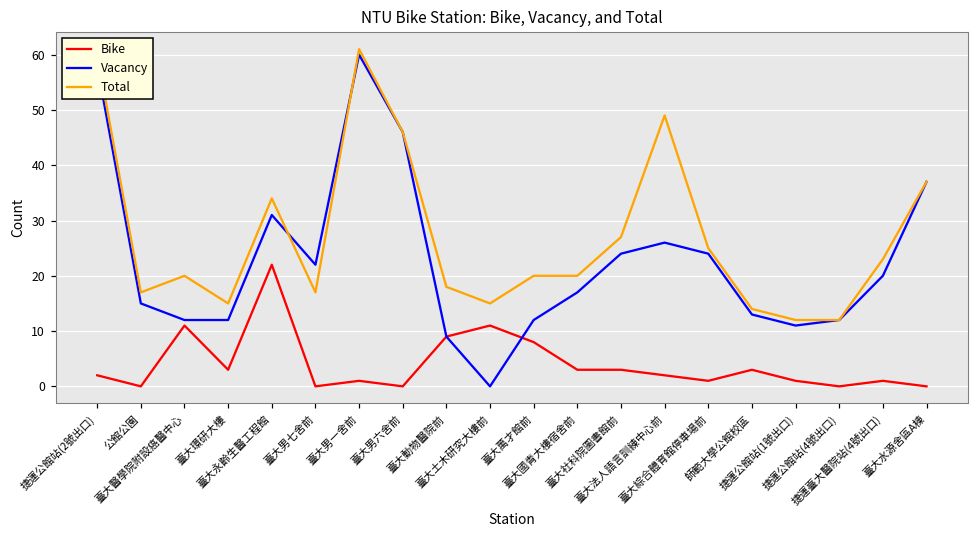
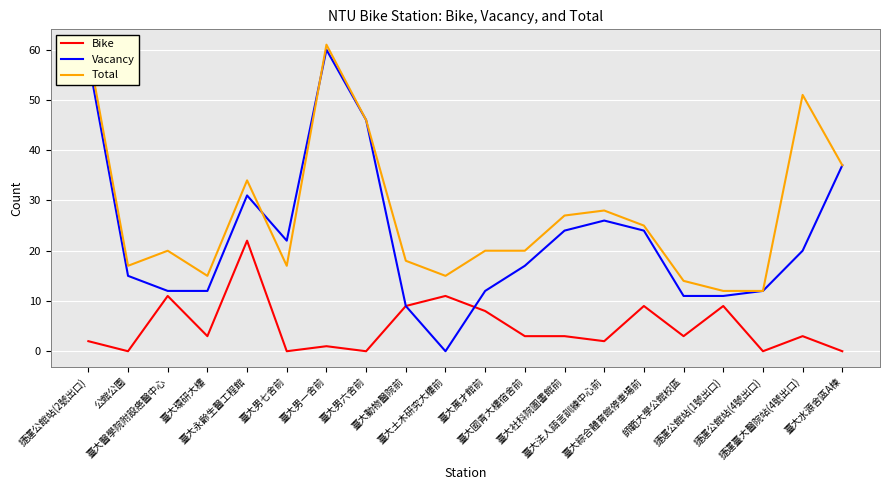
Total, 臺大法人語言訓練中心前: 49 -> 28
Bike, 臺大綜合體育館停車場前: 1 -> 9
Vacancy, 師範大學公館校區: 13 -> 11
Bike, 捷運公館站(1號出口): 1 -> 9
Bike, 捷運臺大醫院站(4號出口): 1 -> 3
Total, 捷運臺大醫院站(4號出口): 23 -> 51
